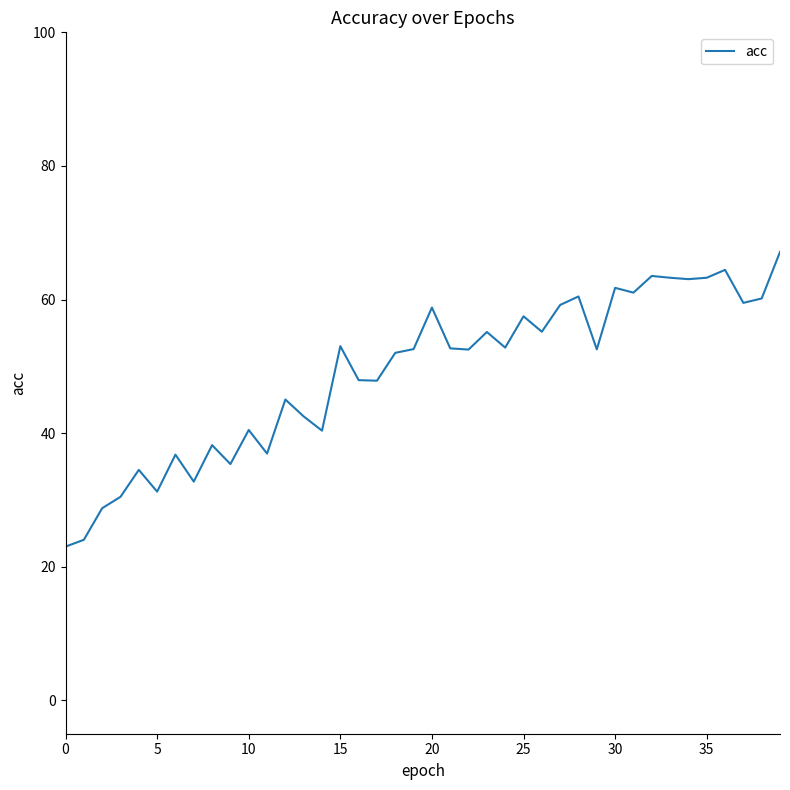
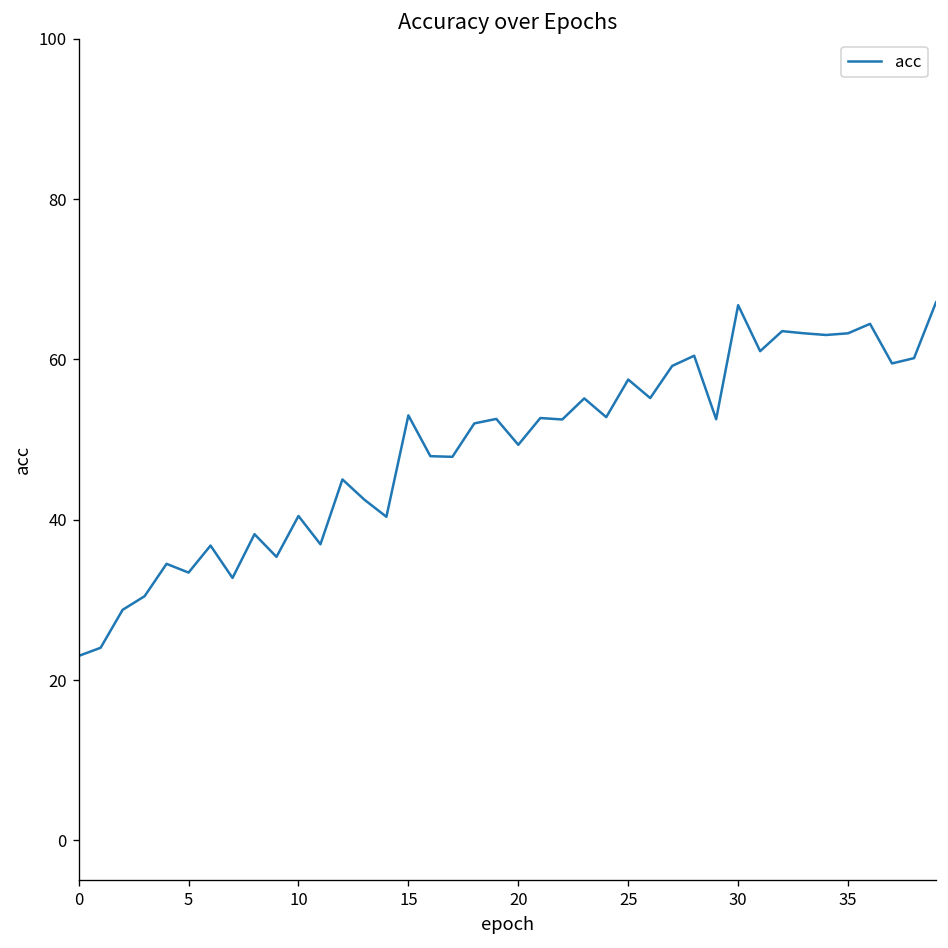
5: 31 -> 33
20: 59 -> 49
30: 62 -> 67
